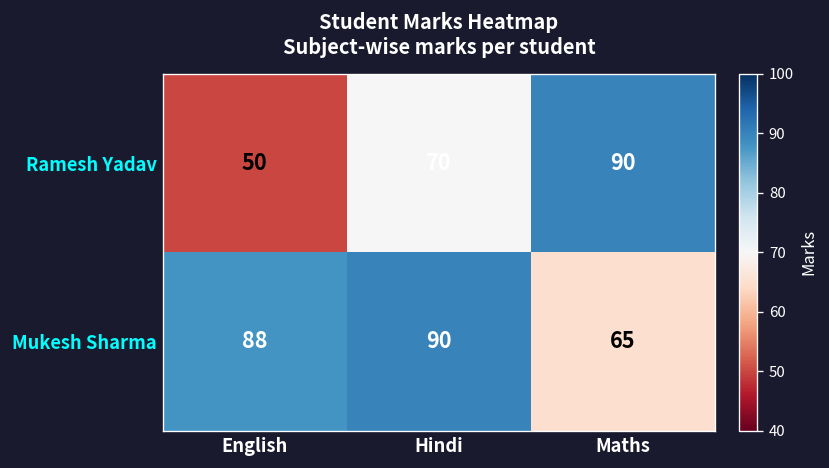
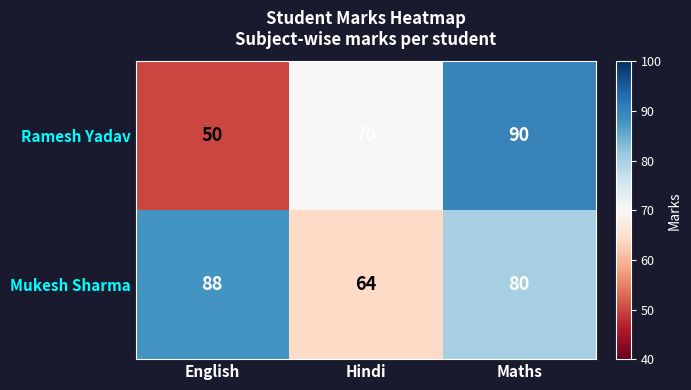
Mukesh Sharma, Hindi: 90 -> 64
Mukesh Sharma, Maths: 65 -> 80
